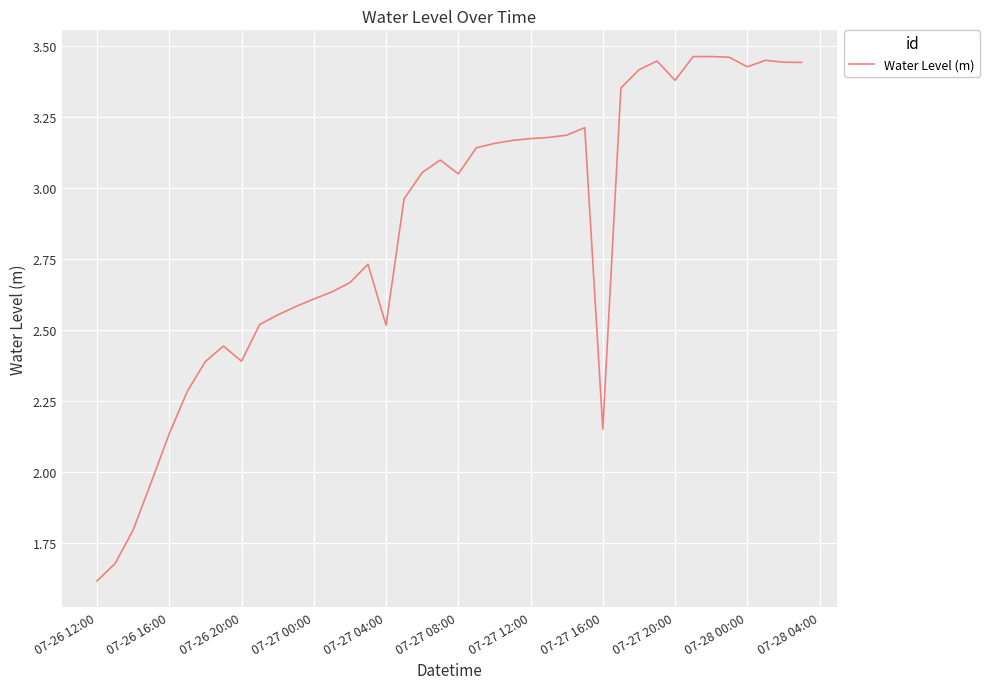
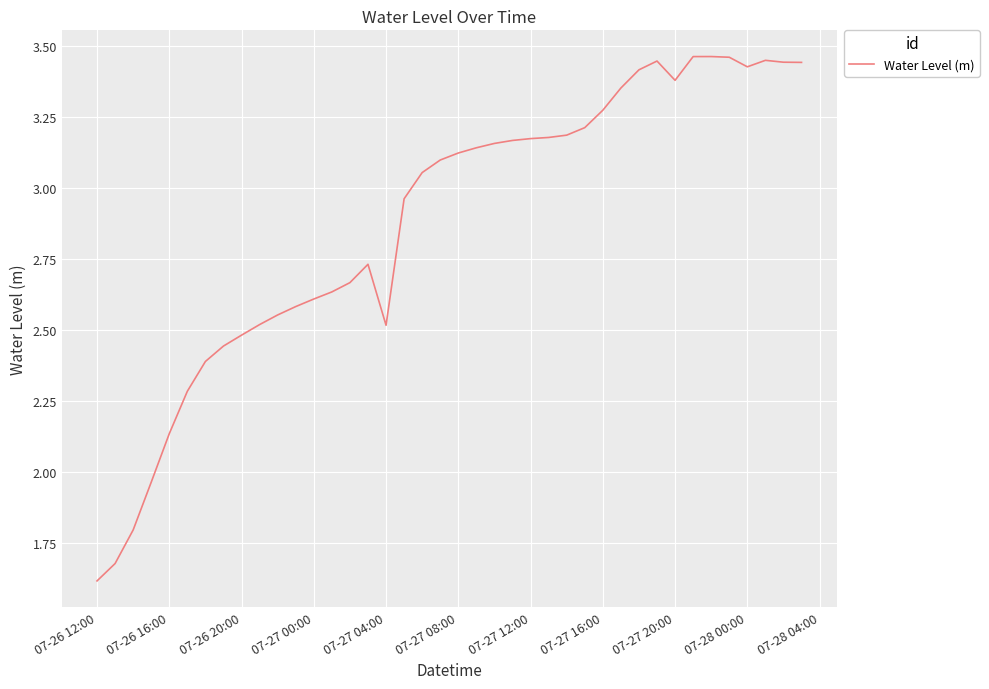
07-26 20:00: 2.39 -> 2.48
07-27 08:00: 3.05 -> 3.12
07-27 16:00: 2.15 -> 3.28
